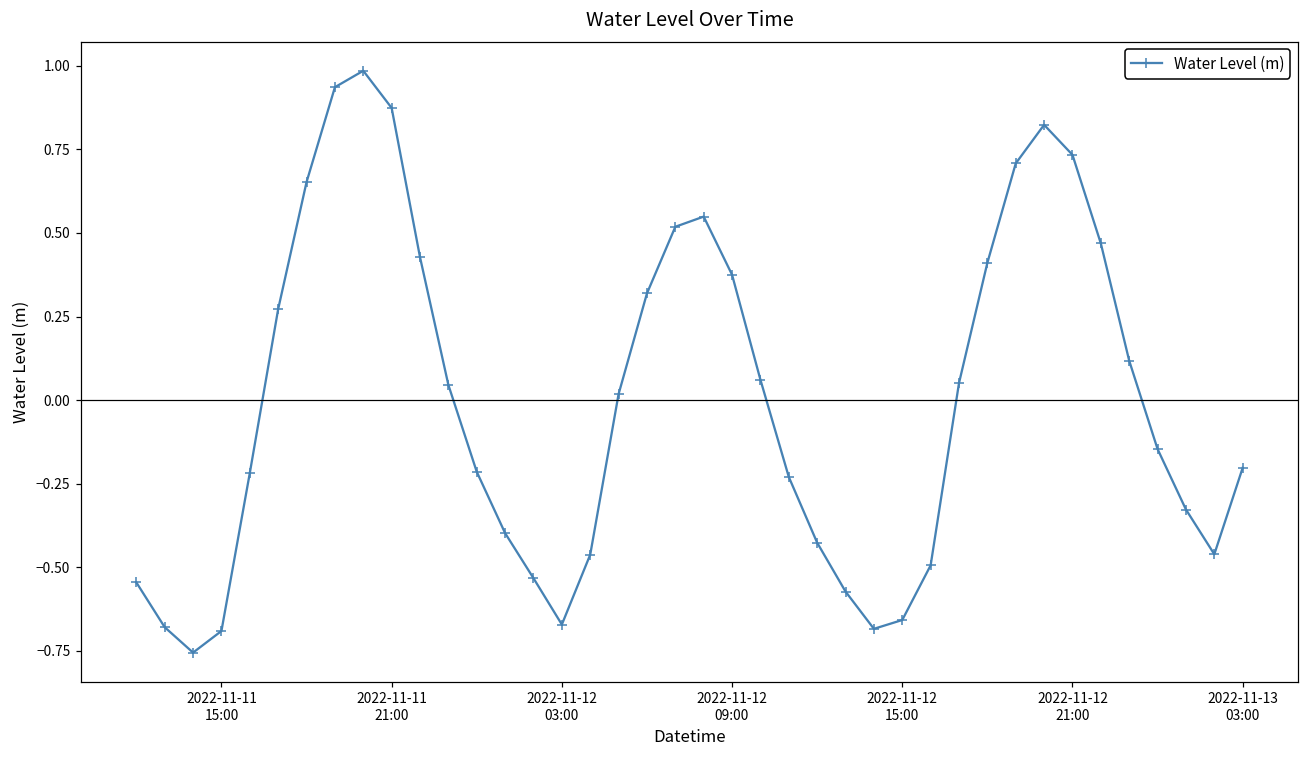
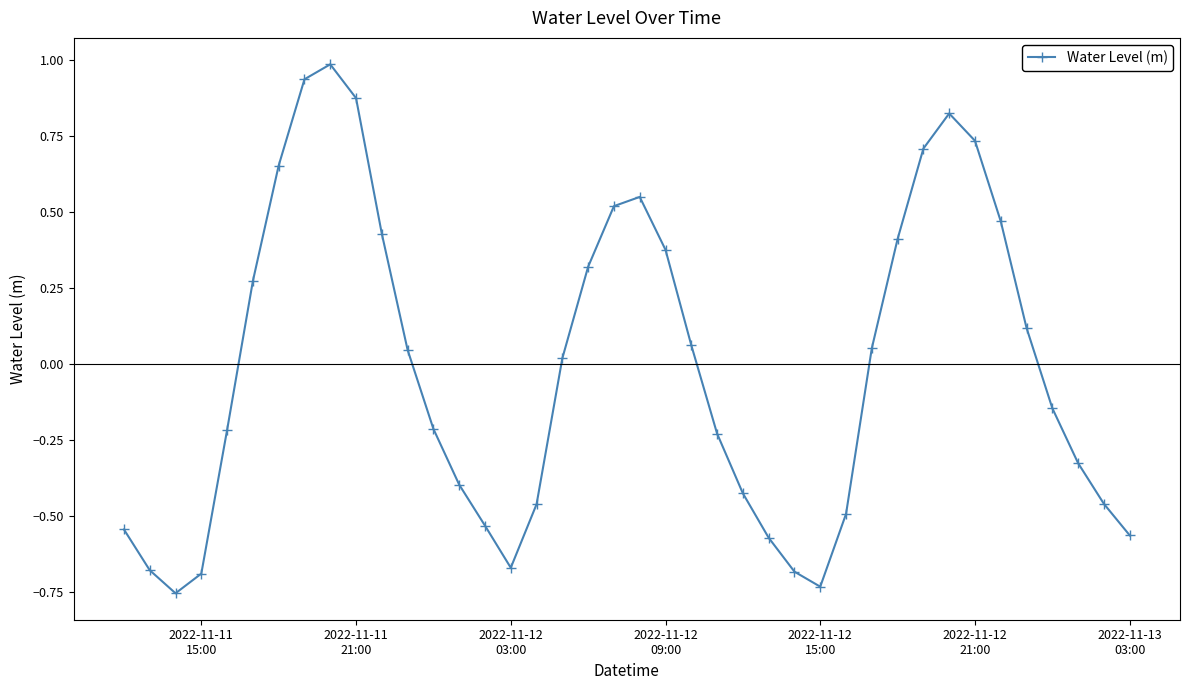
2022-11-12 15:00: -0.66 -> -0.73
2022-11-13 03:00: -0.20 -> -0.56
